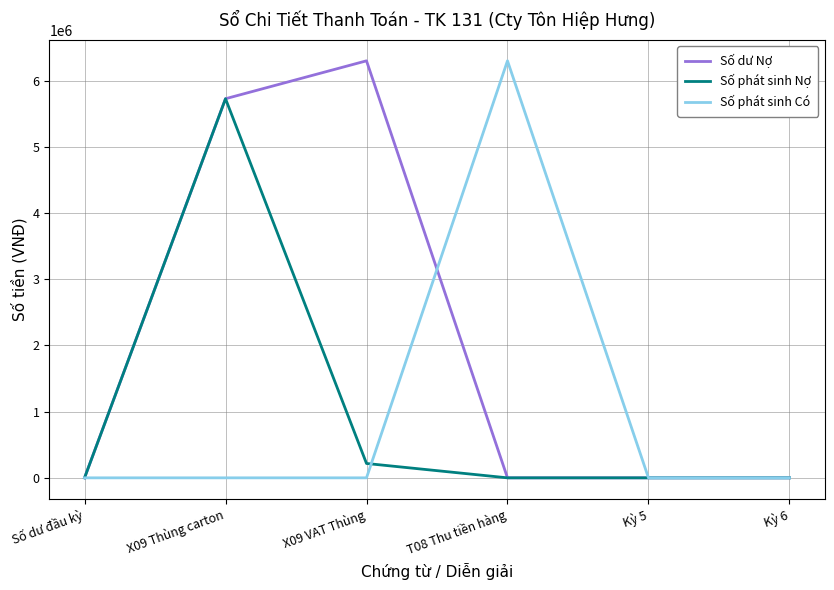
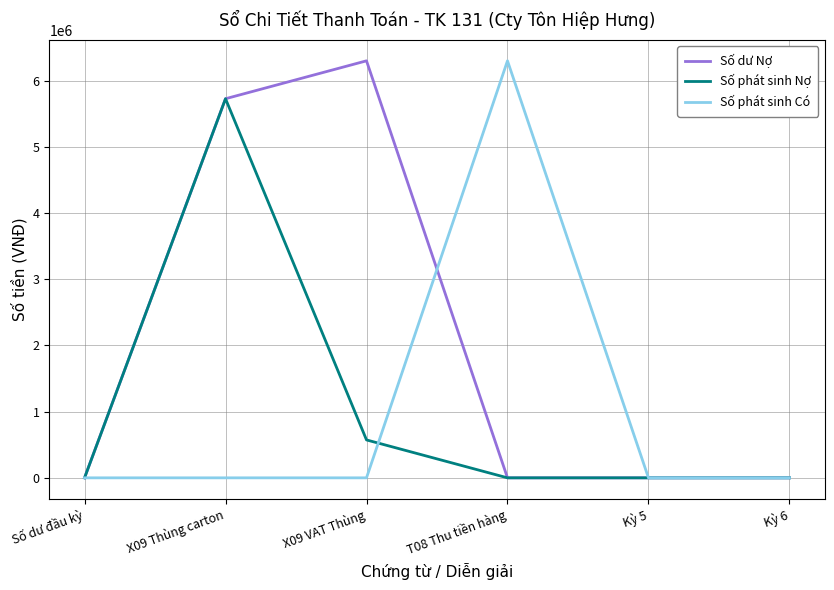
Số phát sinh Nợ, X09 VAT Thùng: 200000 -> 600000
